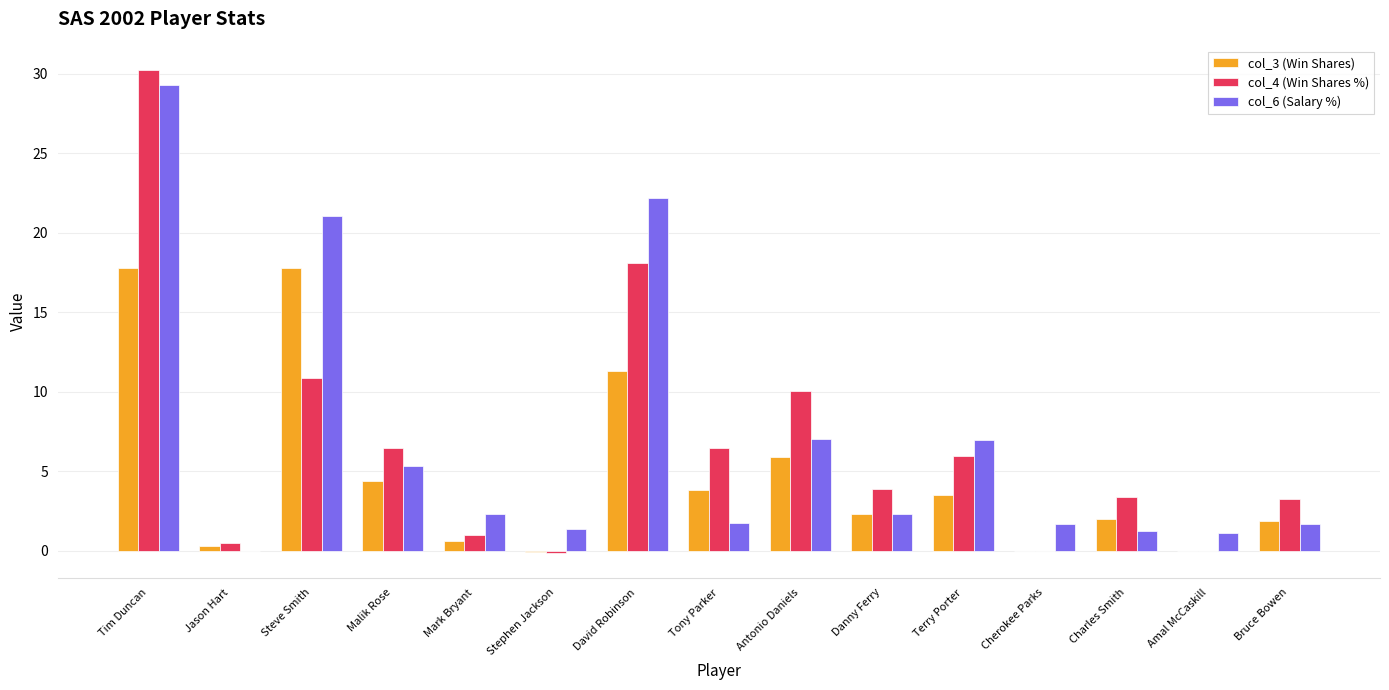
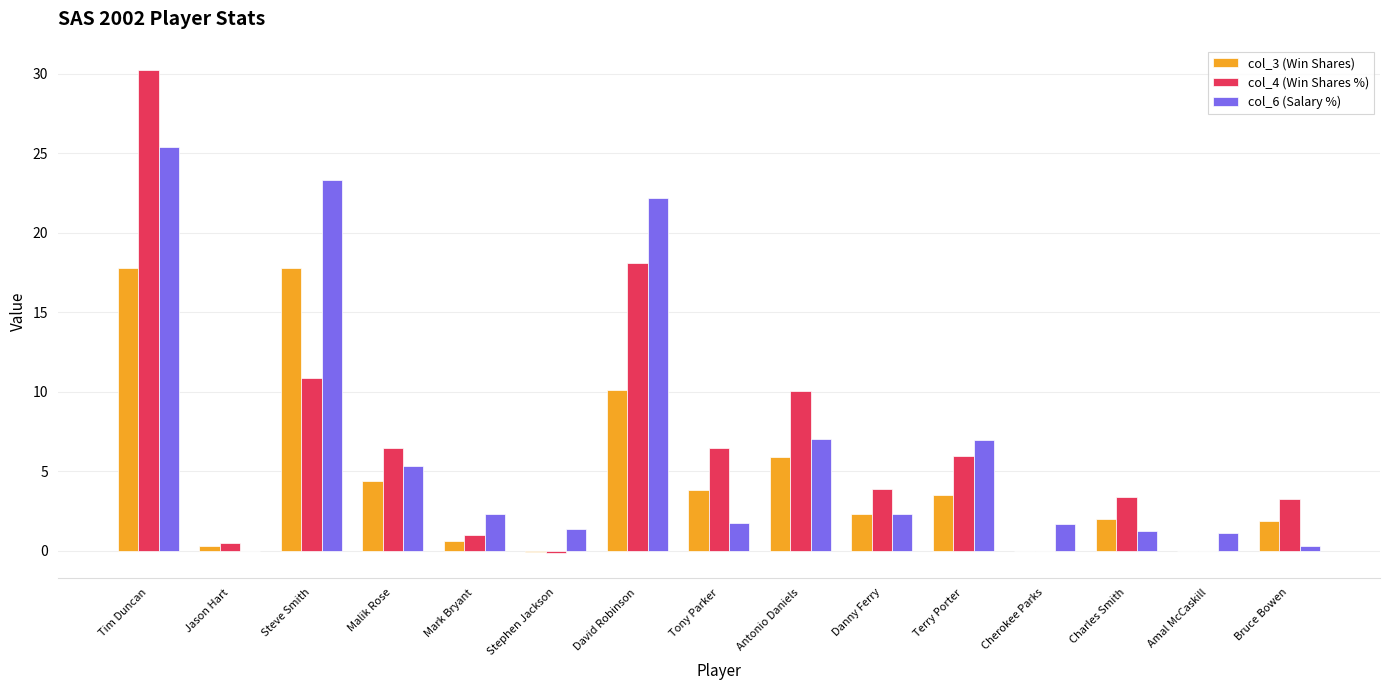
col_6 (Salary %), Tim Duncan: 29.3 -> 25.4
col_6 (Salary %), Steve Smith: 21.0 -> 23.3
col_3 (Win Shares), David Robinson: 11.3 -> 10.1
col_6 (Salary %), Bruce Bowen: 1.7 -> 0.3
